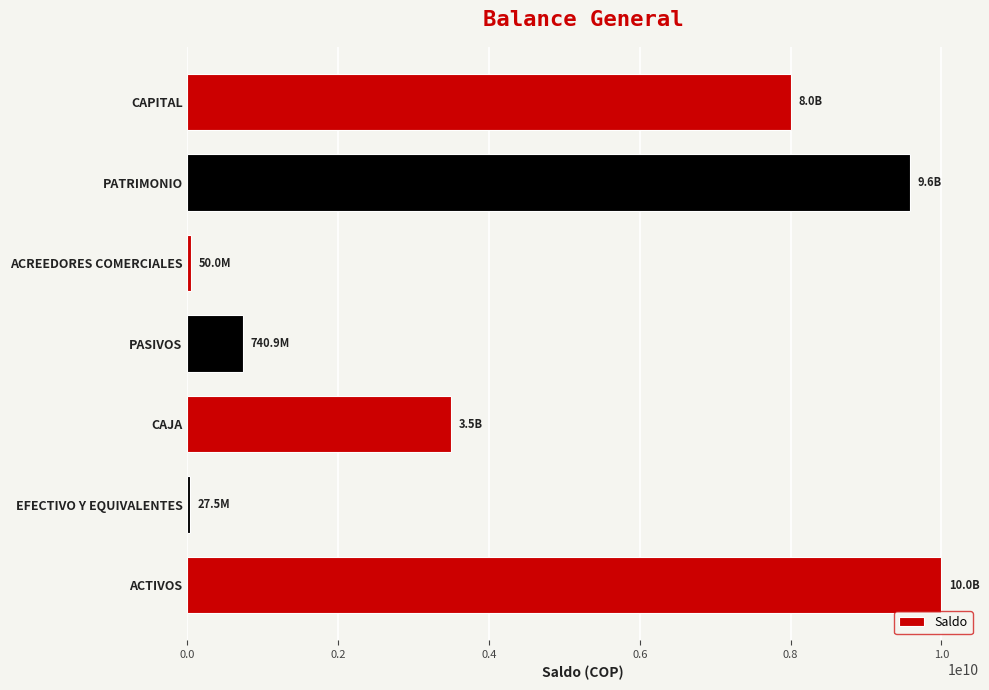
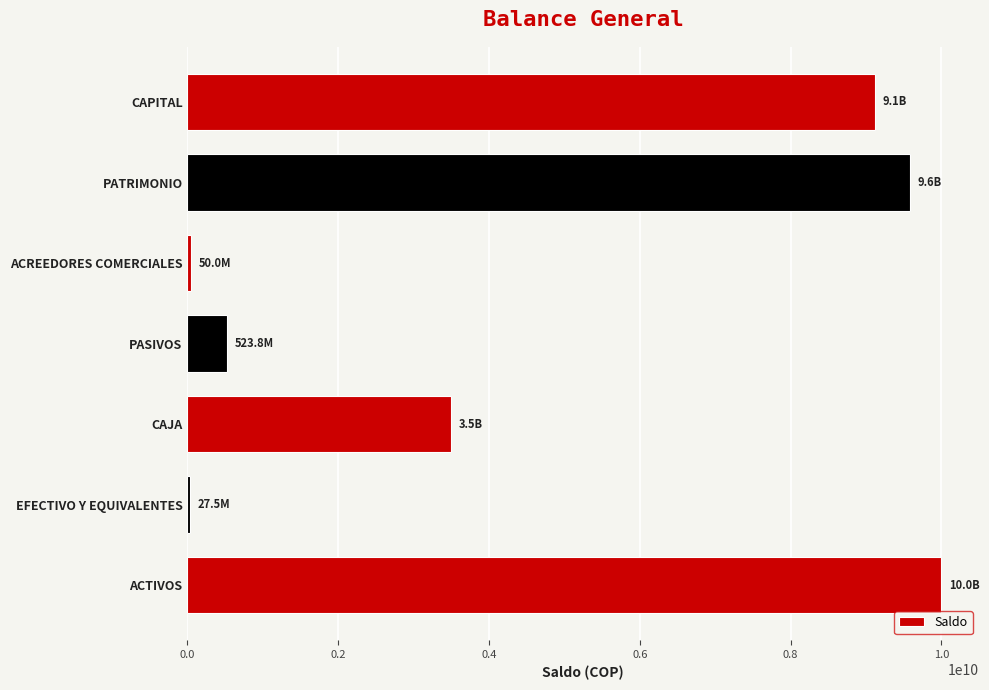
CAPITAL: 8.0B -> 9.1B
PASIVOS: 740.9M -> 523.8M
